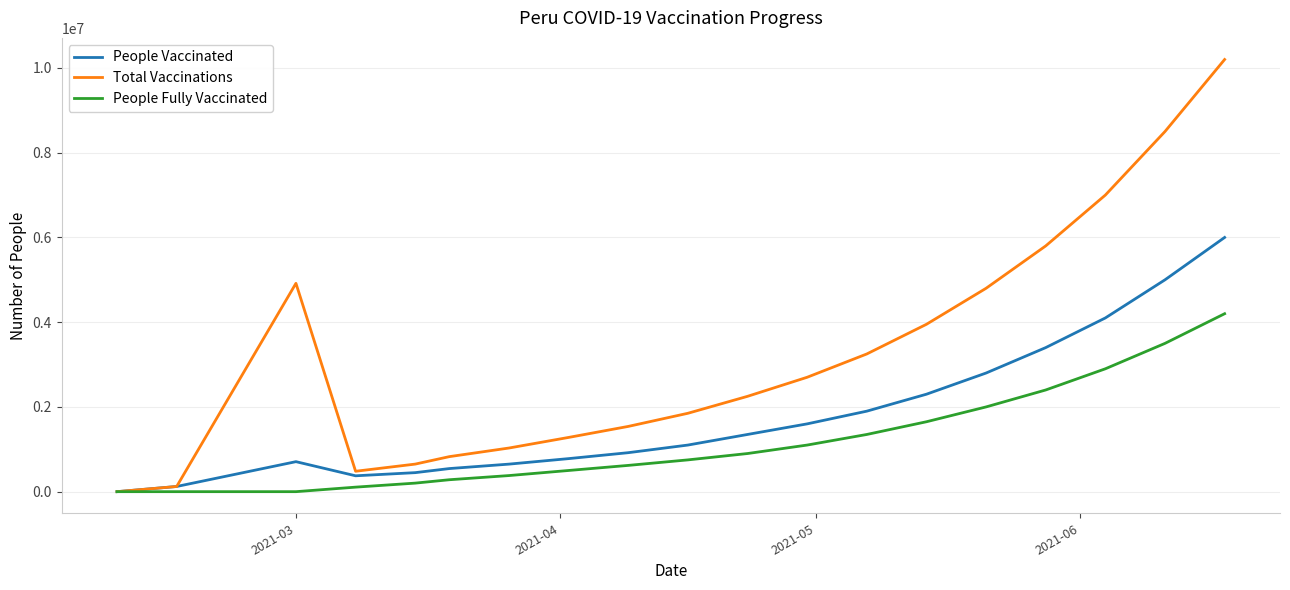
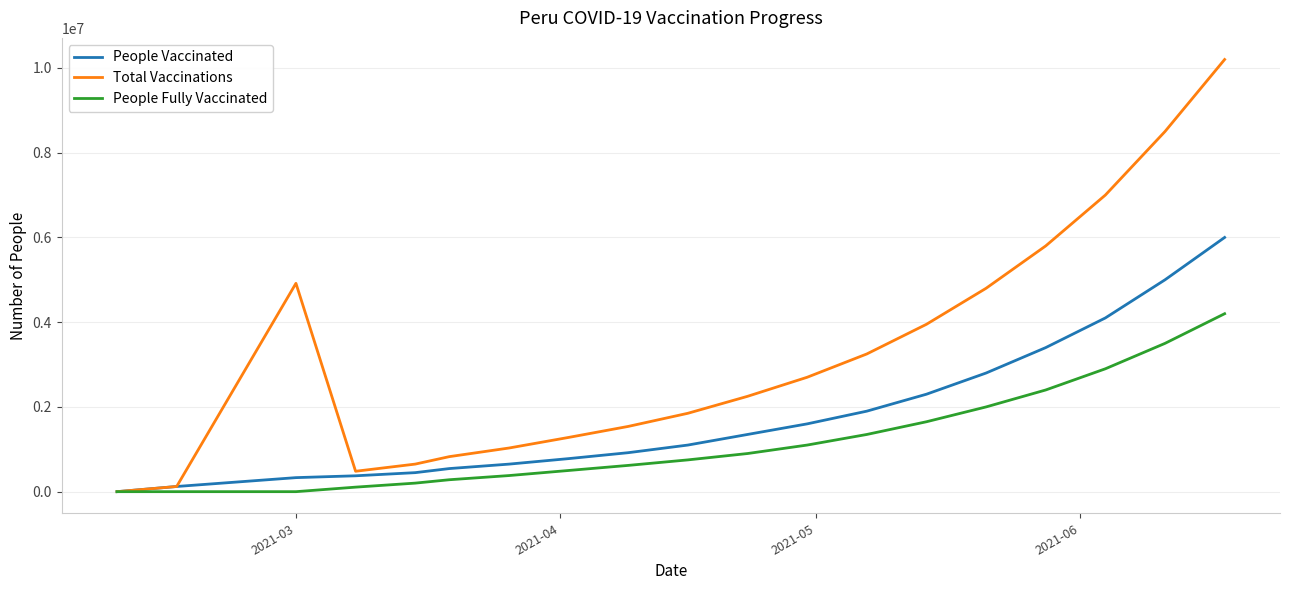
People Vaccinated, 2021-03: 700000 -> 300000
